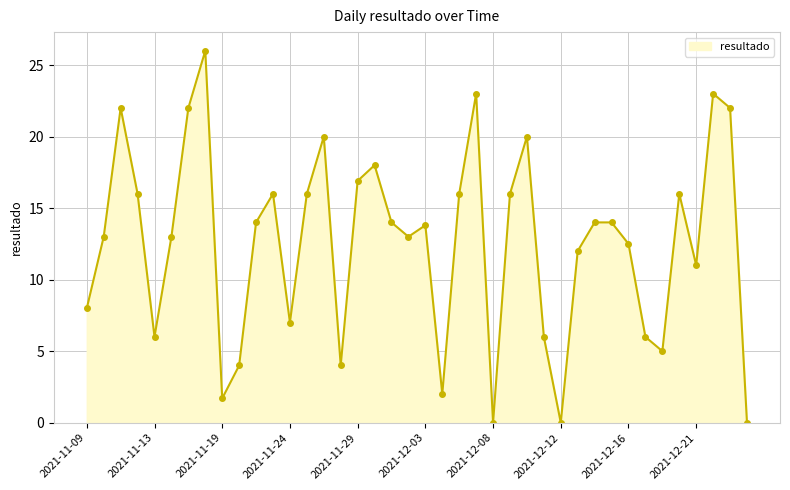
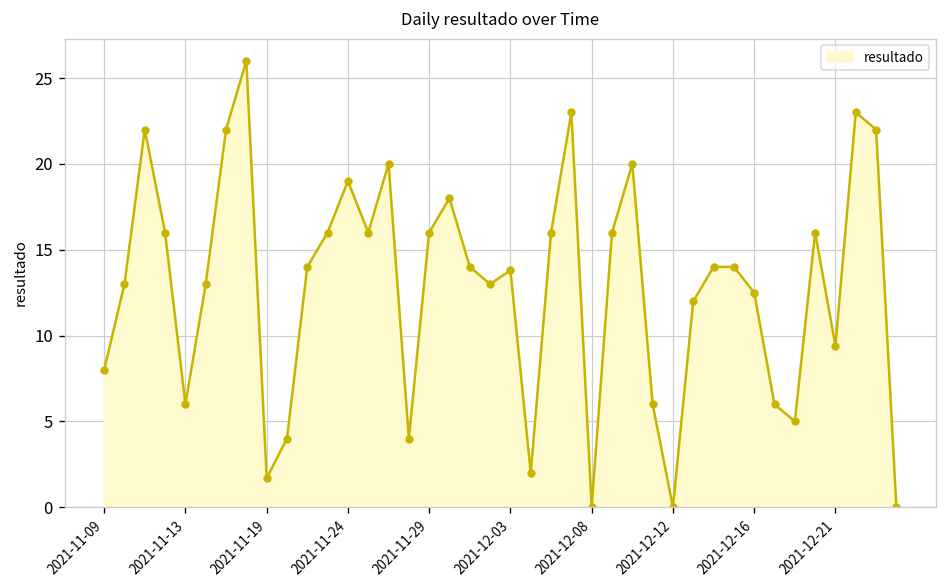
2021-11-24: 7 -> 19
2021-11-29: 16.9 -> 16.0
2021-12-21: 11.0 -> 9.4
